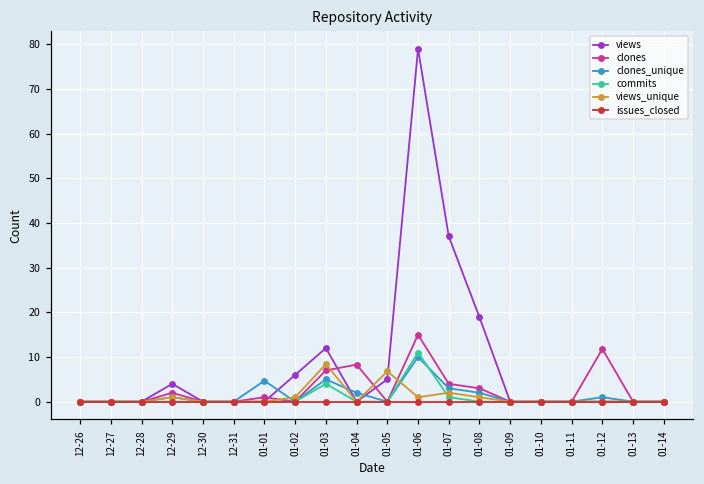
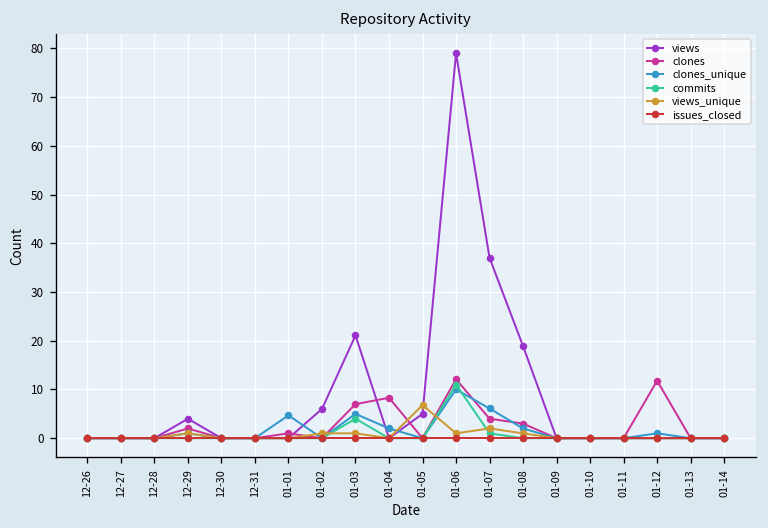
views, 01-03: 12 -> 21
views_unique, 01-03: 8 -> 1
clones, 01-06: 15 -> 12
clones_unique, 01-07: 3 -> 6
